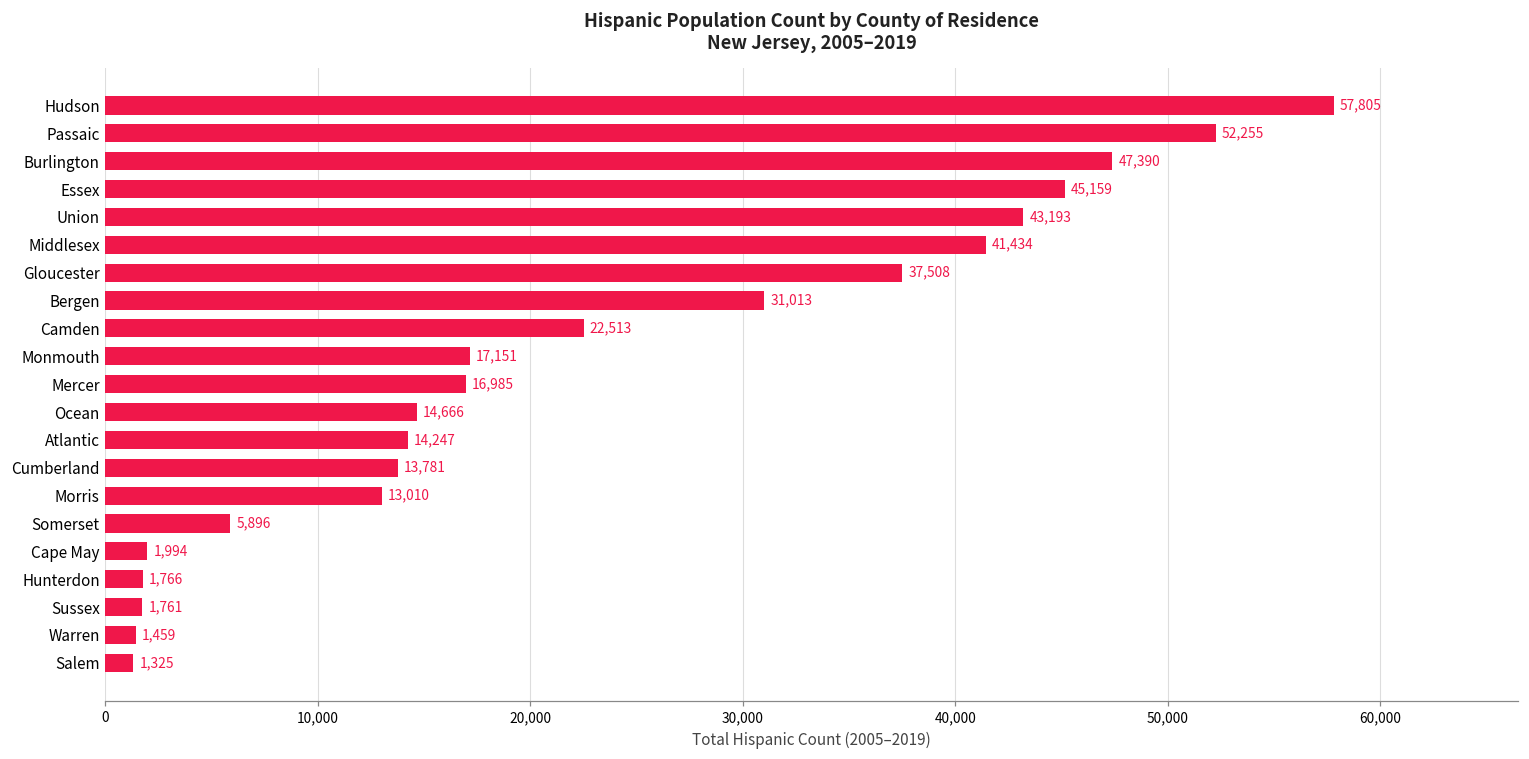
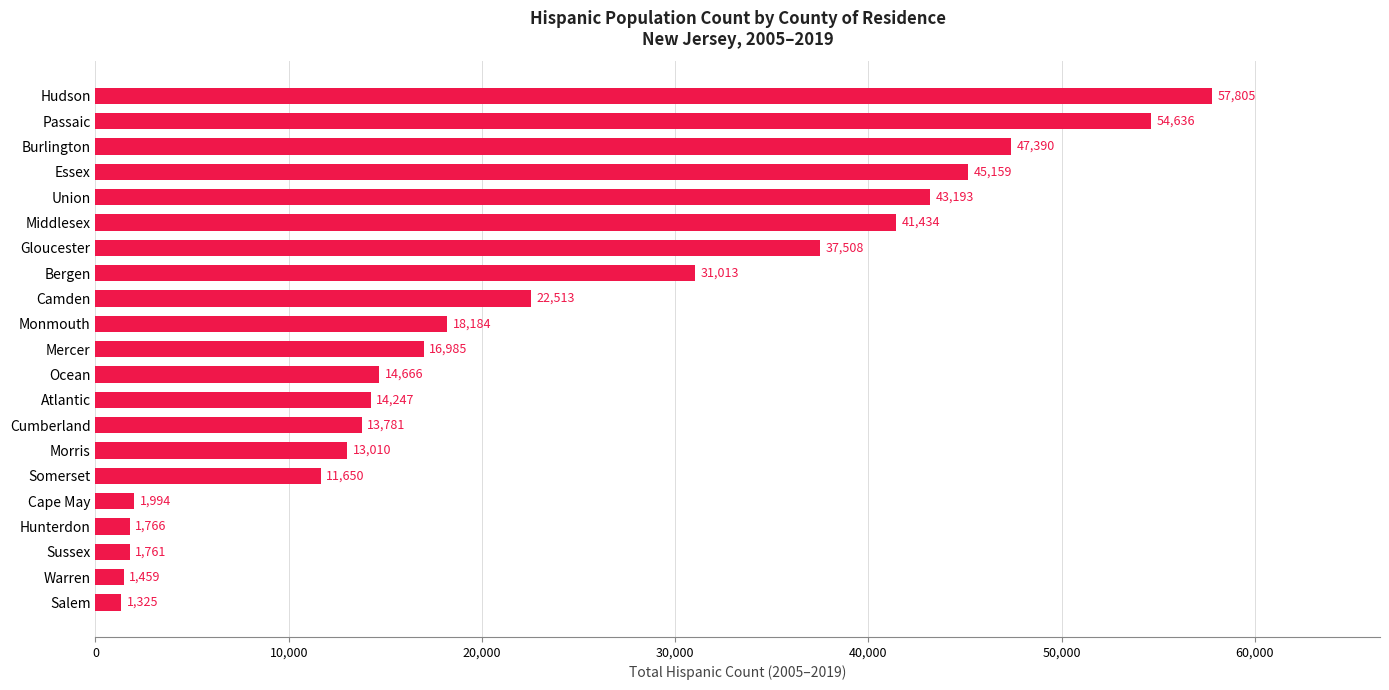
Passaic: 52,255 -> 54,636
Monmouth: 17,151 -> 18,184
Somerset: 5,896 -> 11,650
